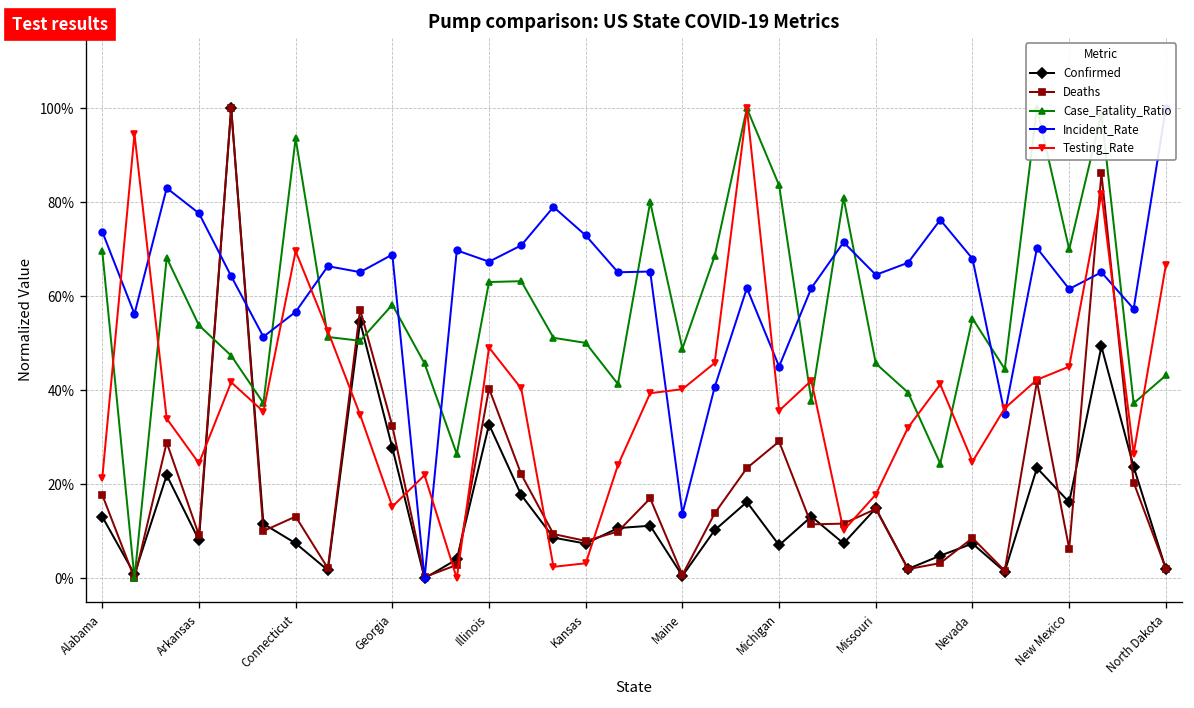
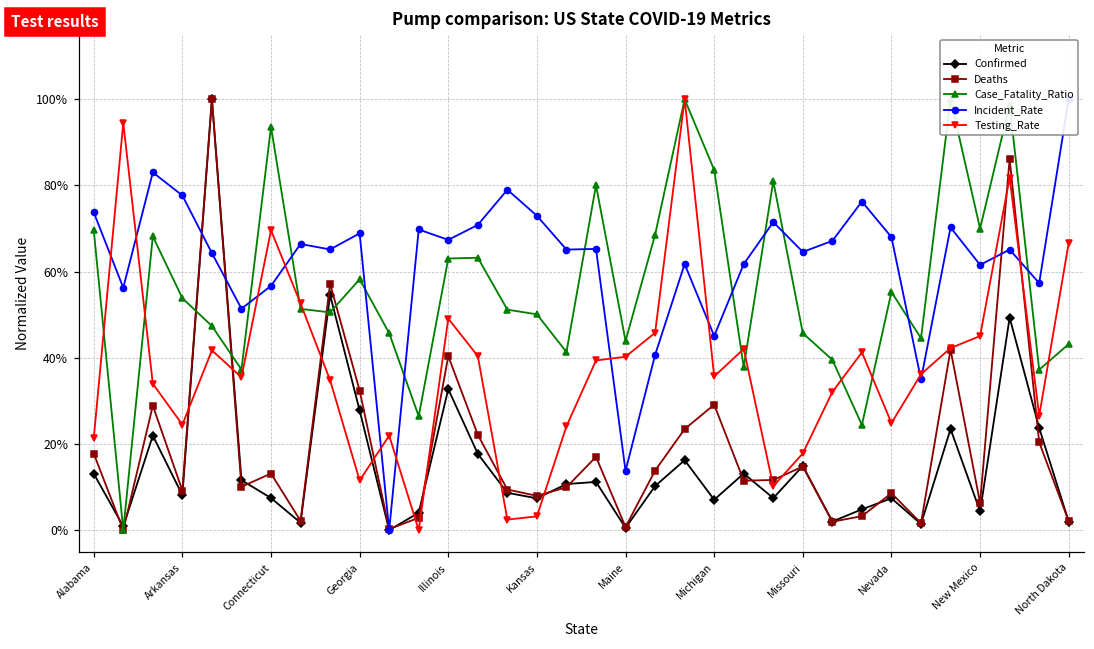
Testing_Rate, Georgia: 15% -> 12%
Case_Fatality_Ratio, Maine: 49% -> 44%
Confirmed, New Mexico: 16% -> 4%
